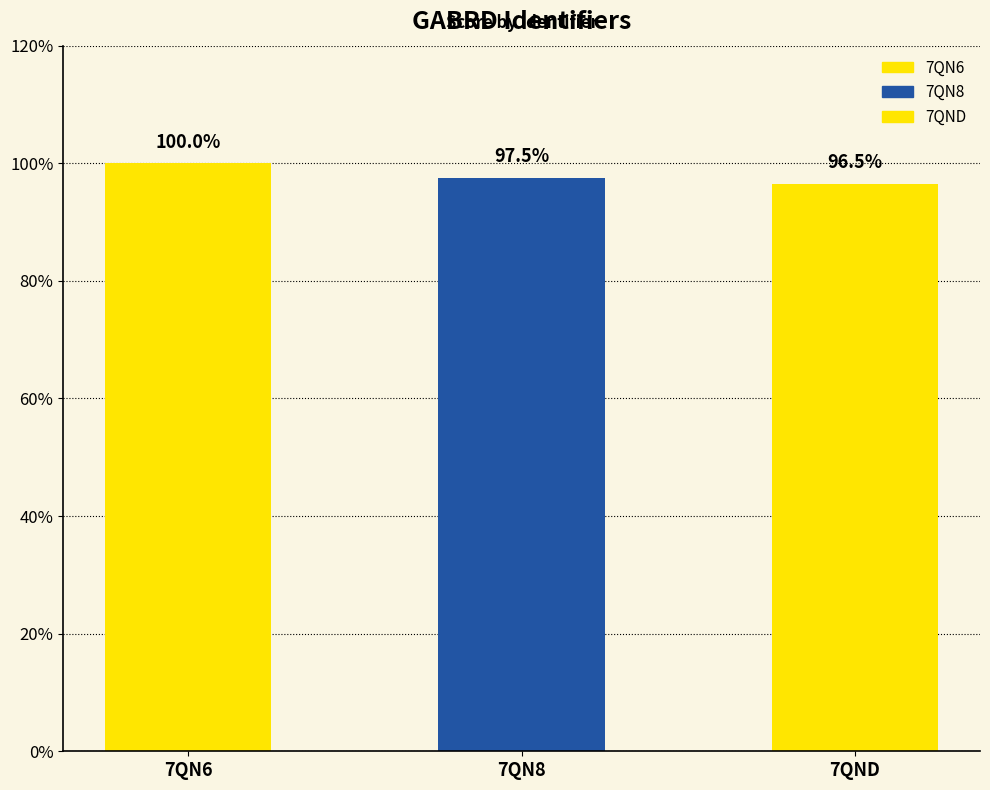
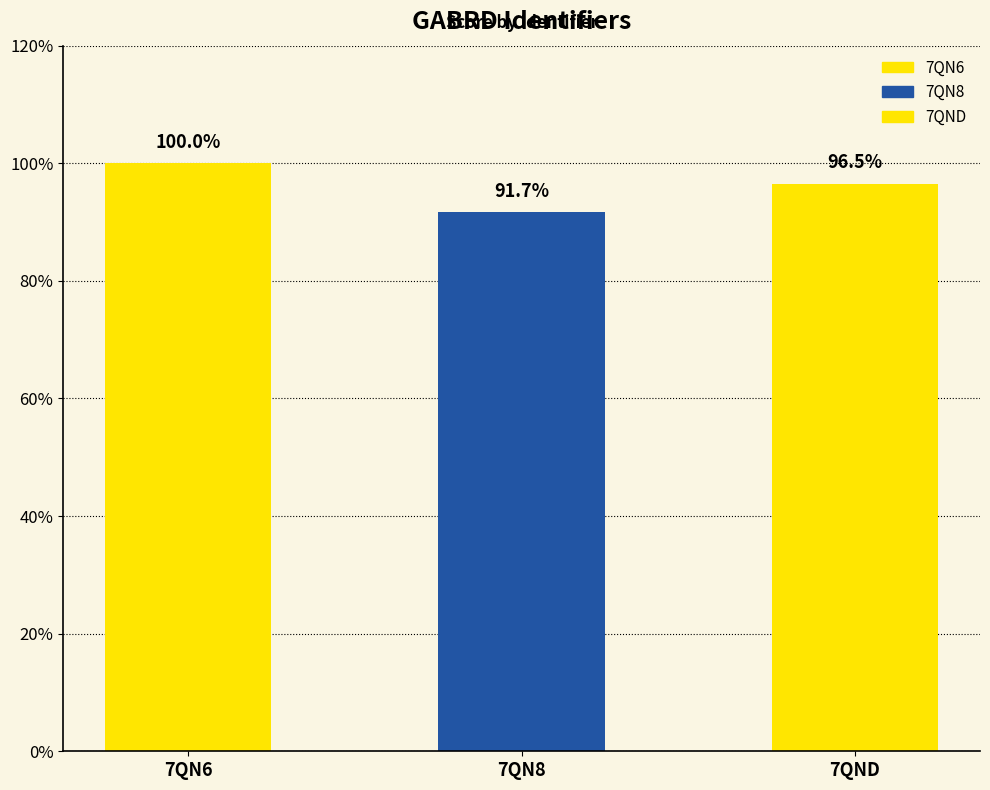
7QN8: 97.5% -> 91.7%
